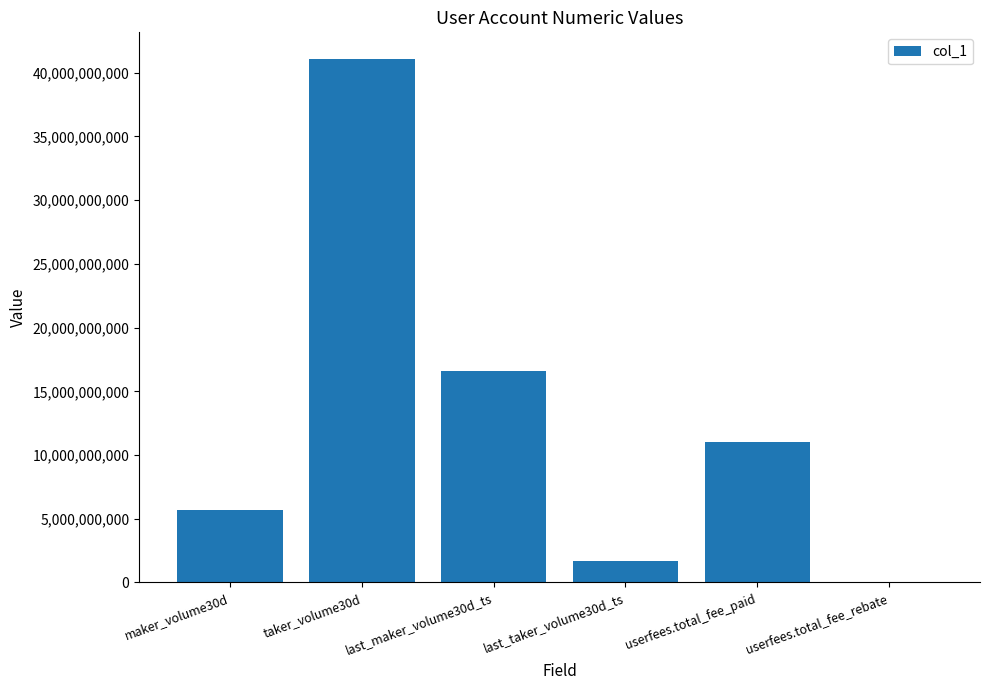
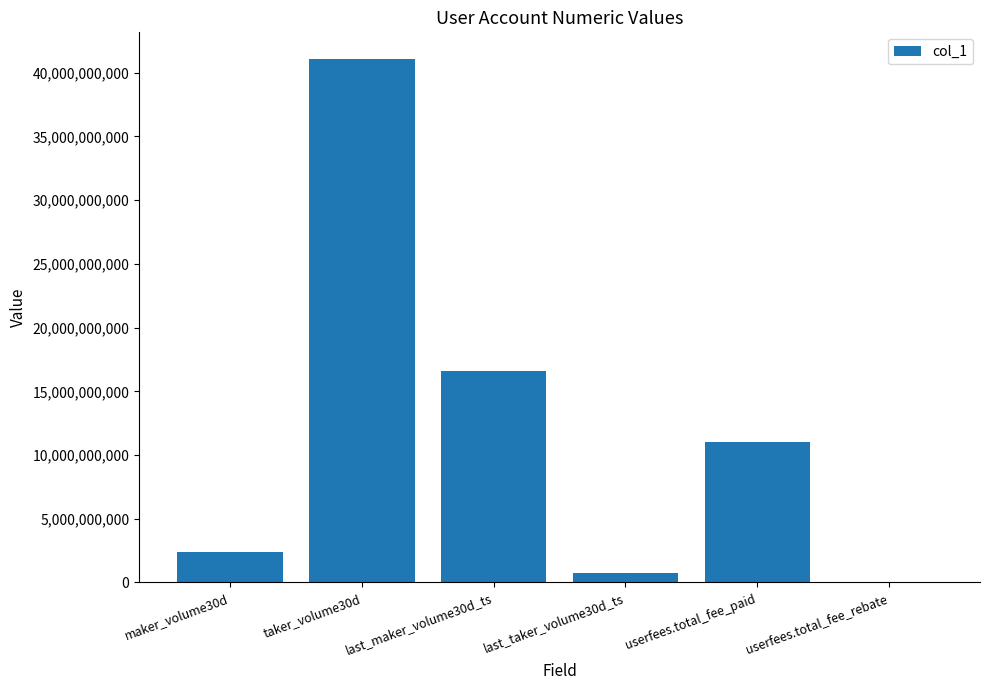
maker_volume30d: 5,700,000,000 -> 2,400,000,000
last_taker_volume30d_ts: 1,700,000,000 -> 700,000,000
